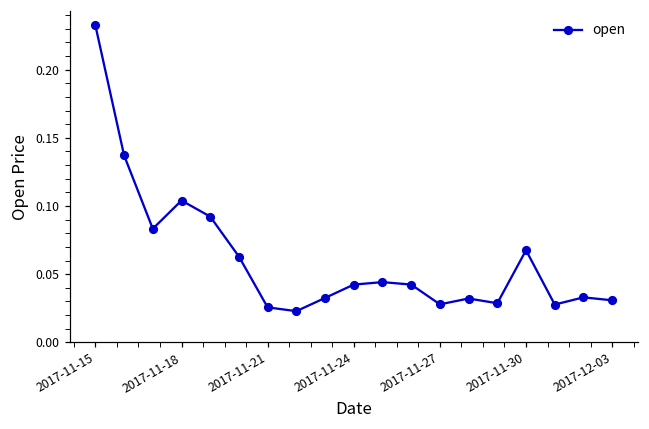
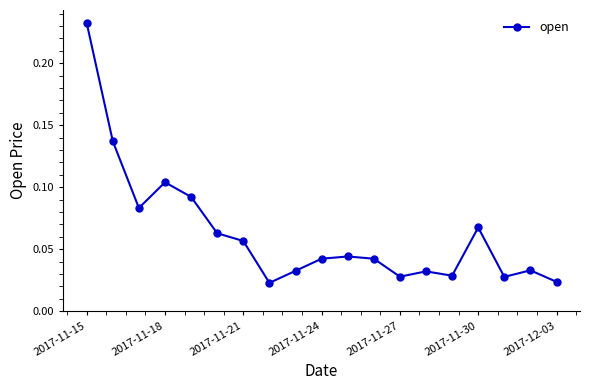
2017-11-21: 0.026 -> 0.057
2017-12-03: 0.031 -> 0.024
